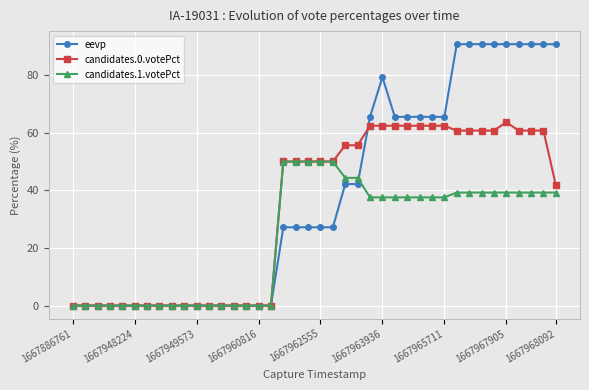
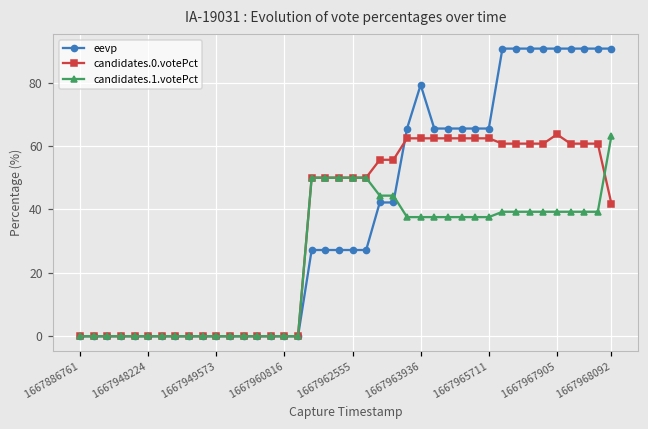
candidates.1.votePct, 1667968092: 39 -> 63
